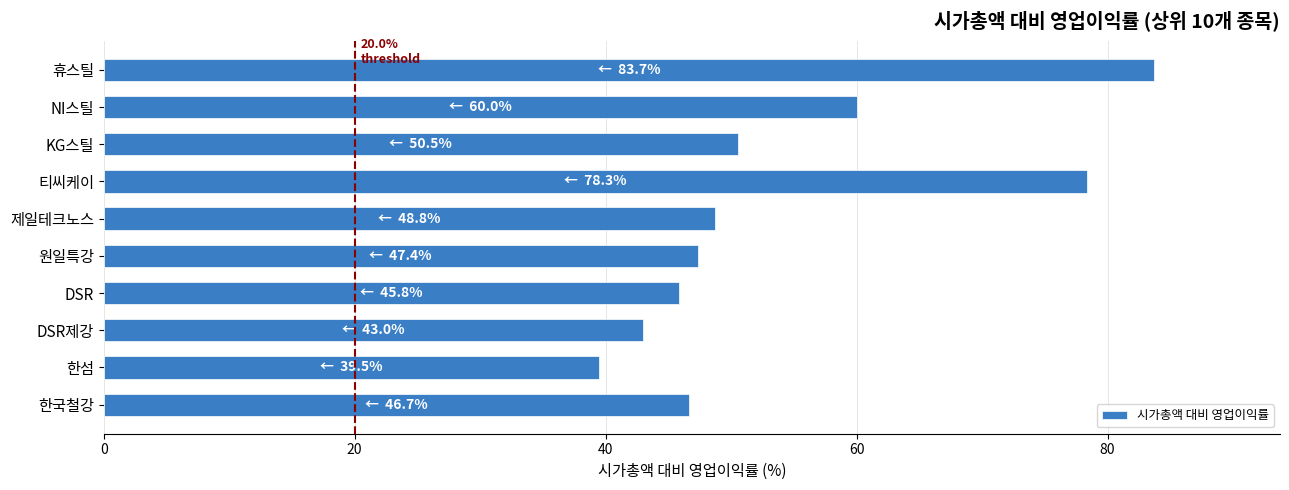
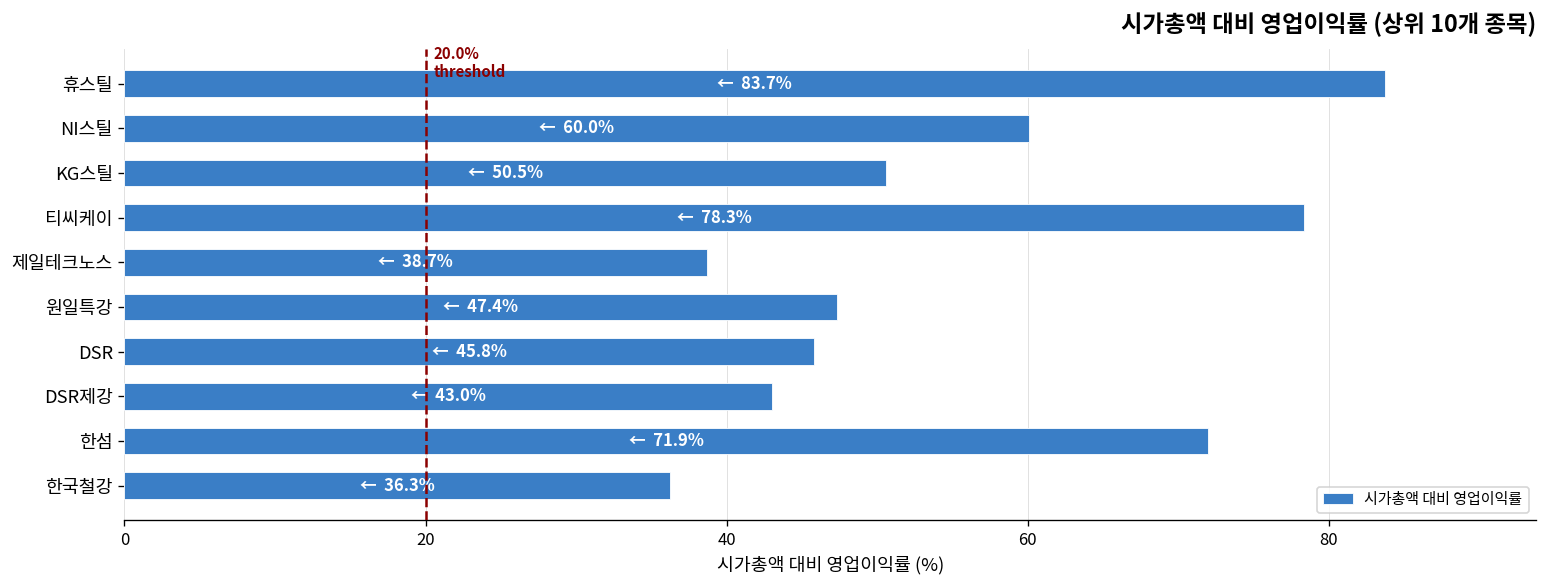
제일테크노스: 48.8% -> 38.7%
한섬: 39.5% -> 71.9%
한국철강: 46.7% -> 36.3%
